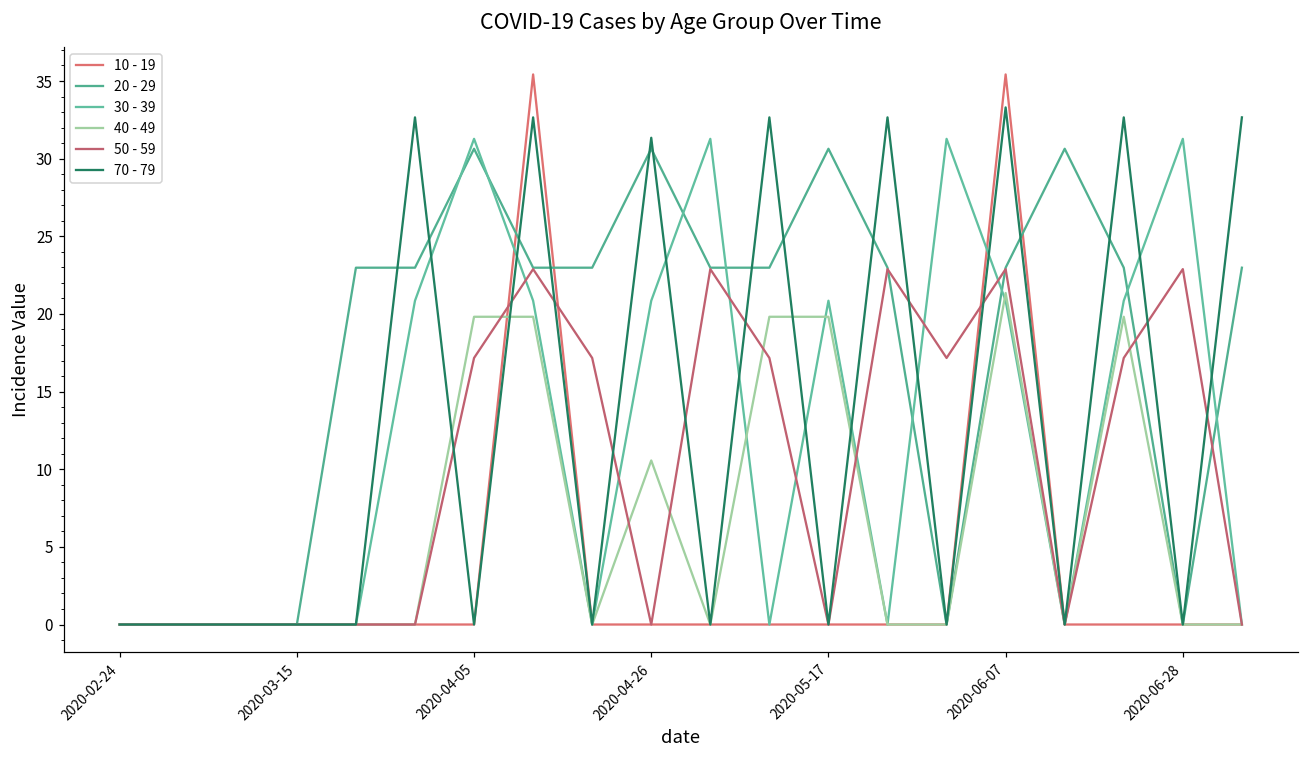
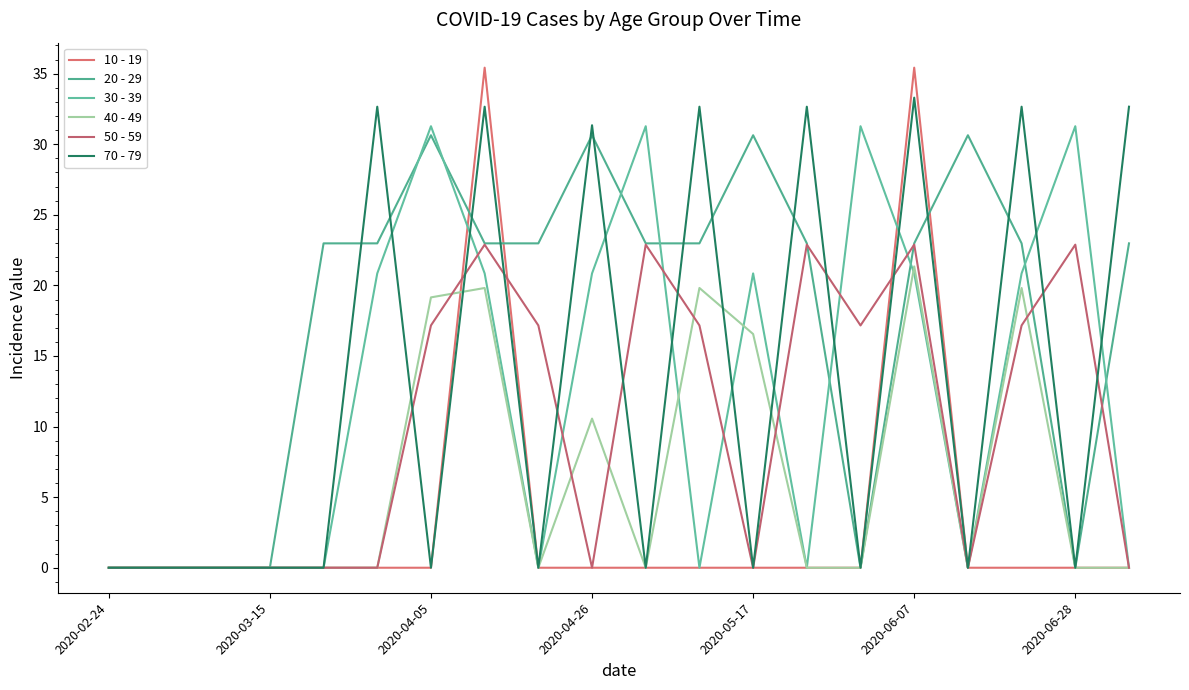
40 - 49, 2020-04-05: 19.8 -> 19.2
40 - 49, 2020-05-17: 19.8 -> 16.6
